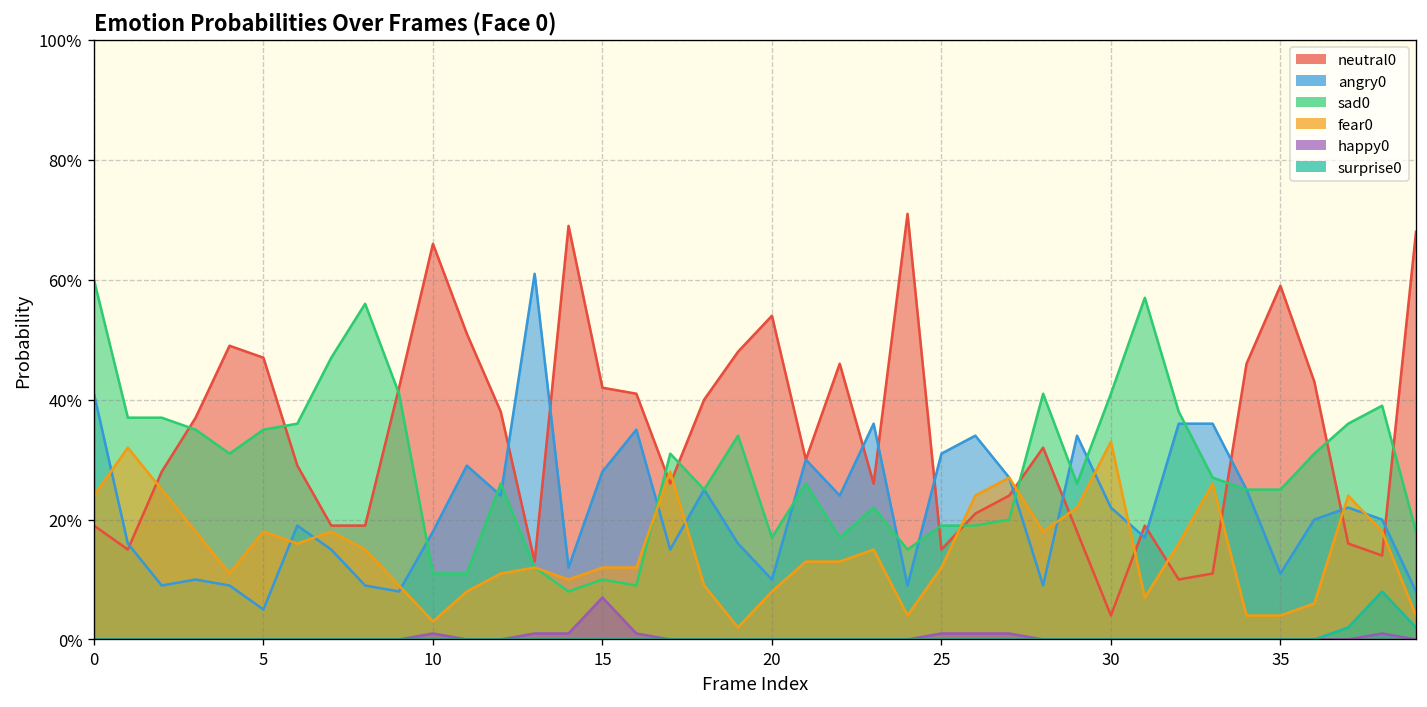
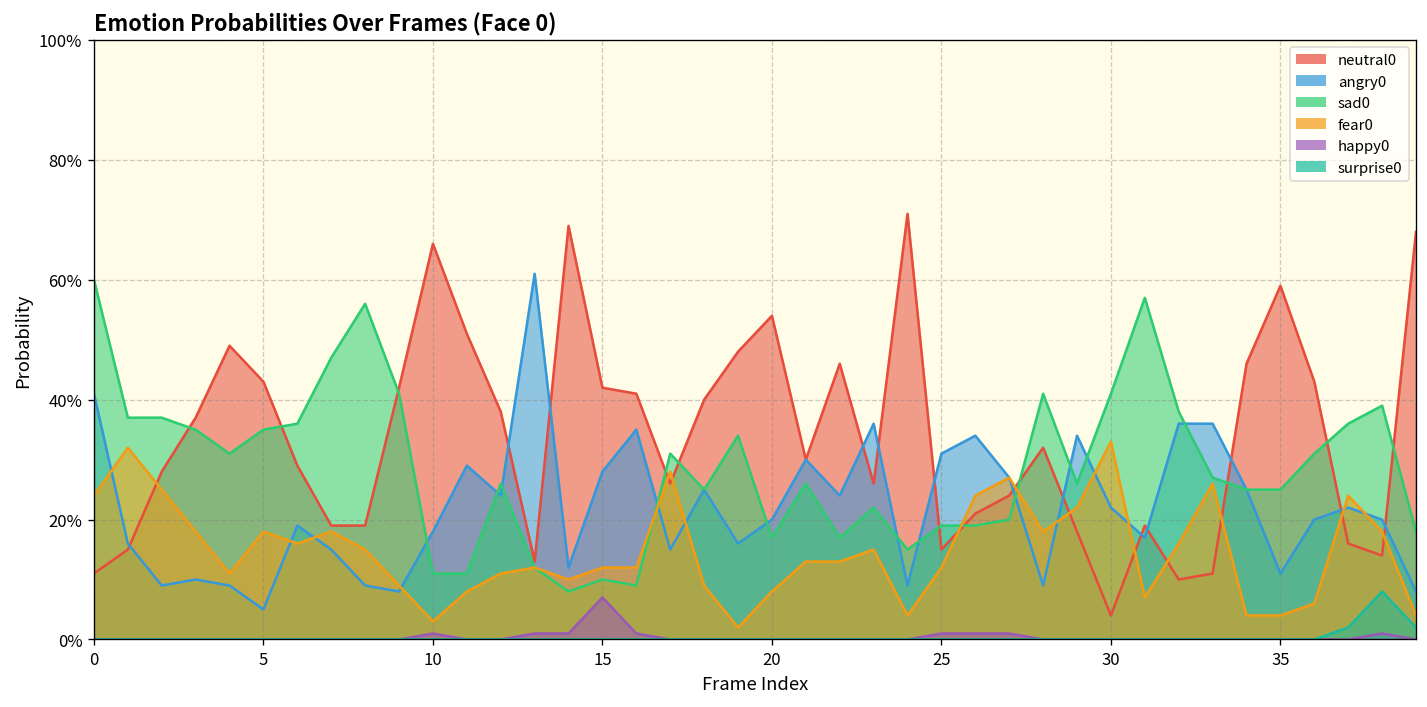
neutral0, 0: 19% -> 11%
neutral0, 5: 47% -> 43%
angry0, 20: 10% -> 20%
